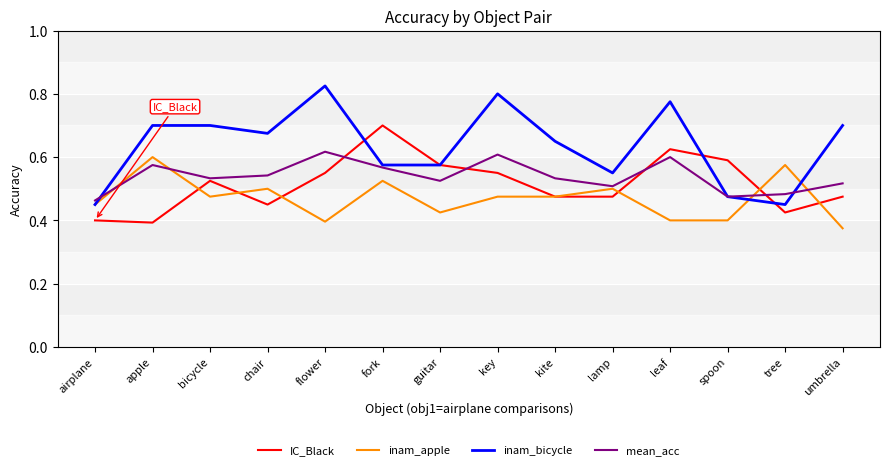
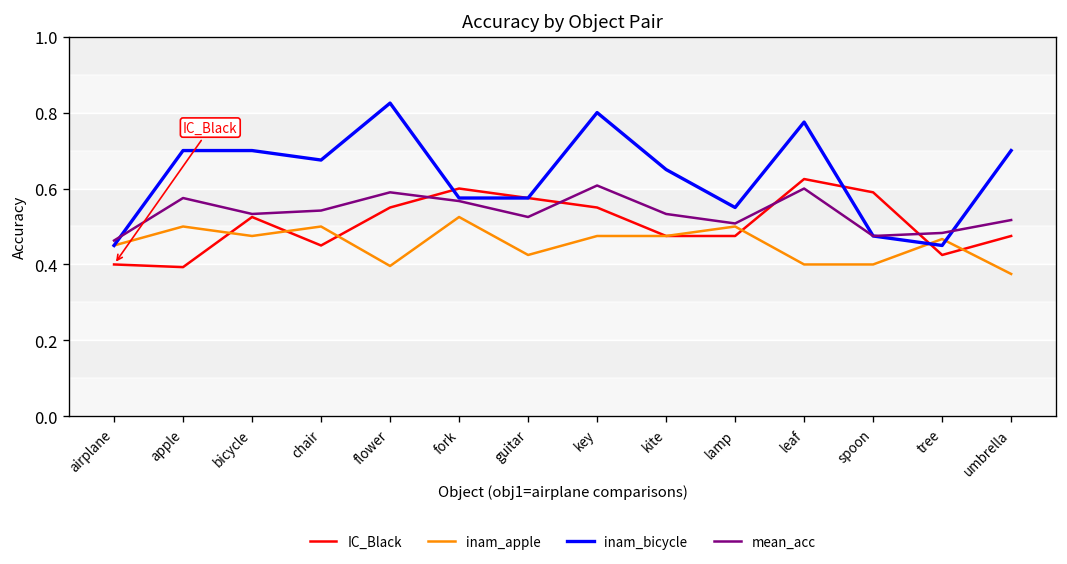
inam_apple, apple: 0.6 -> 0.5
mean_acc, flower: 0.62 -> 0.59
IC_Black, fork: 0.7 -> 0.6
inam_apple, tree: 0.58 -> 0.47
